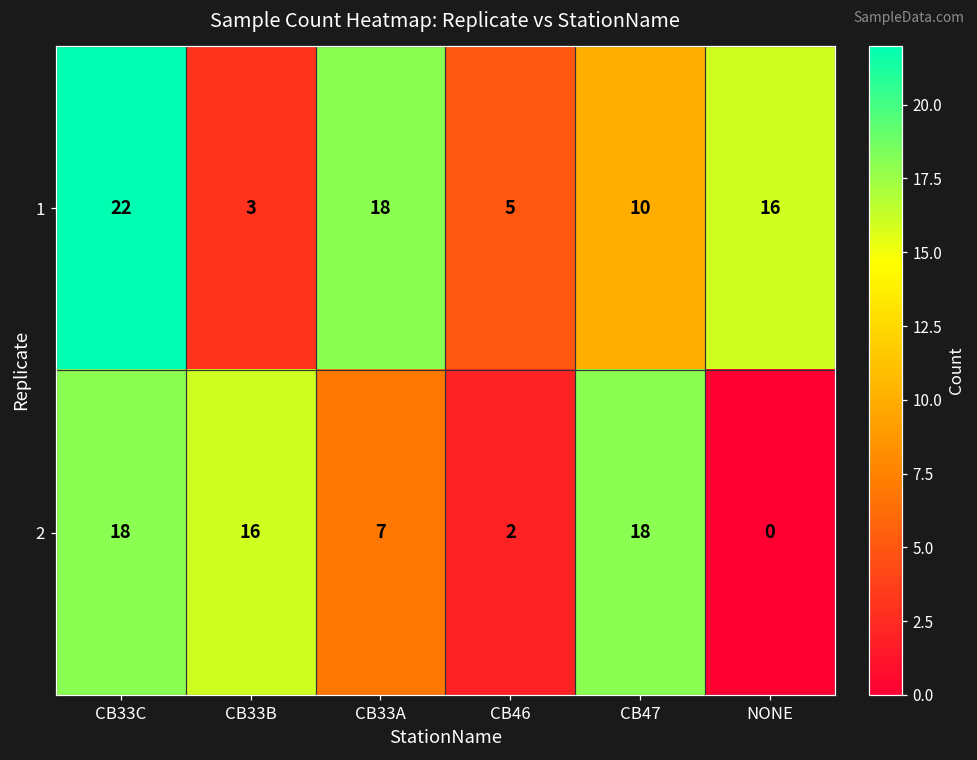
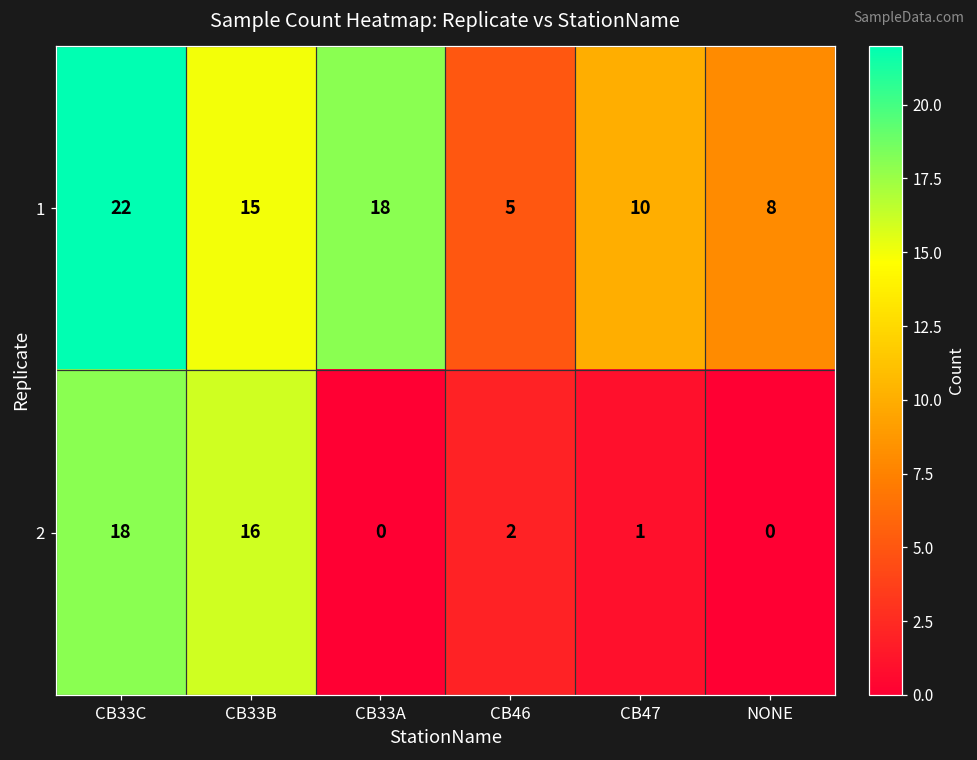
1, CB33B: 3 -> 15
1, NONE: 16 -> 8
2, CB33A: 7 -> 0
2, CB47: 18 -> 1
